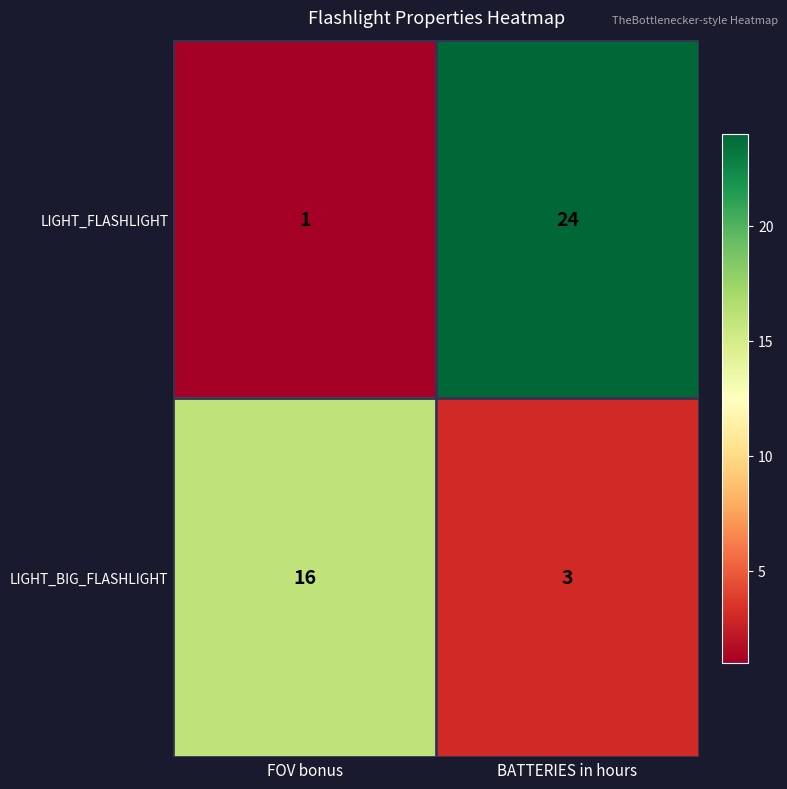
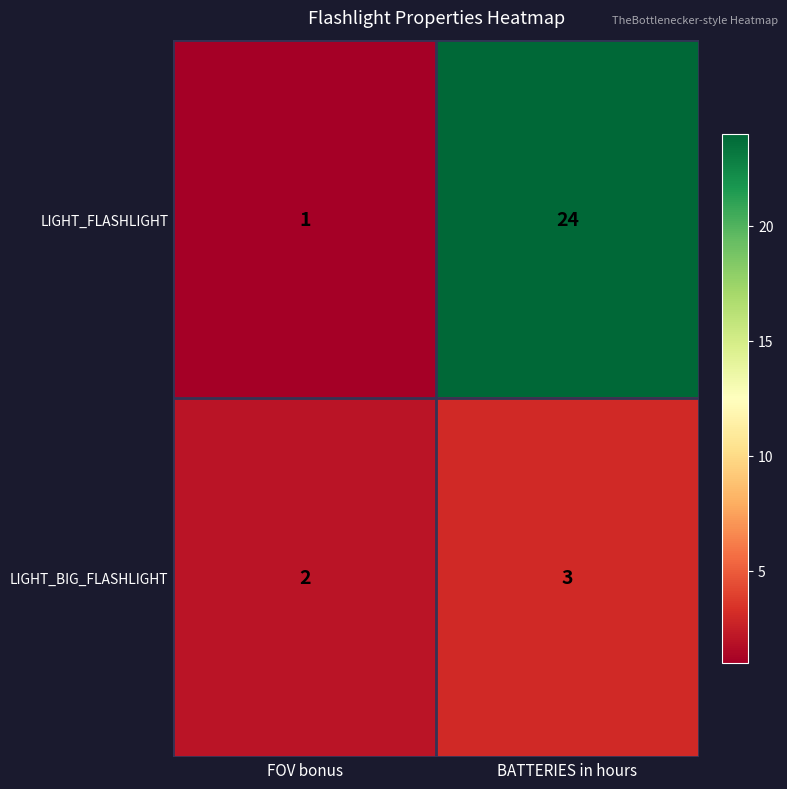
LIGHT_BIG_FLASHLIGHT, FOV bonus: 16 -> 2
